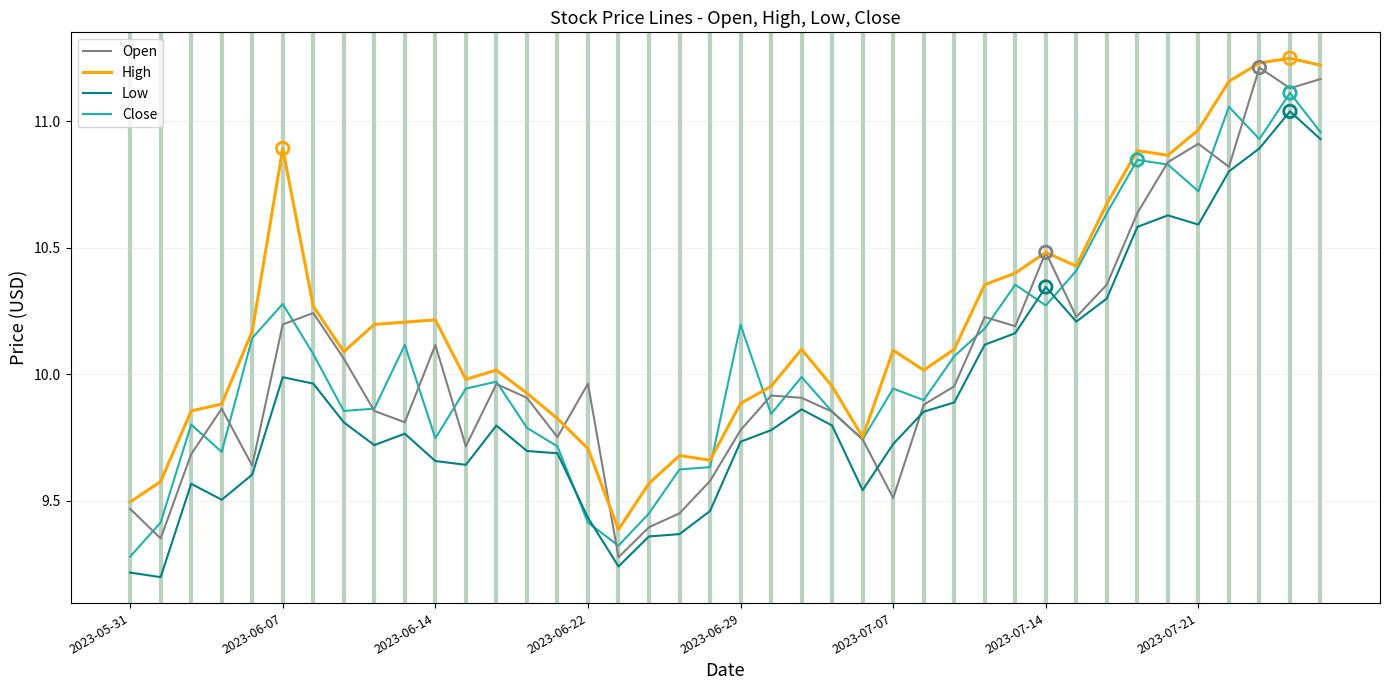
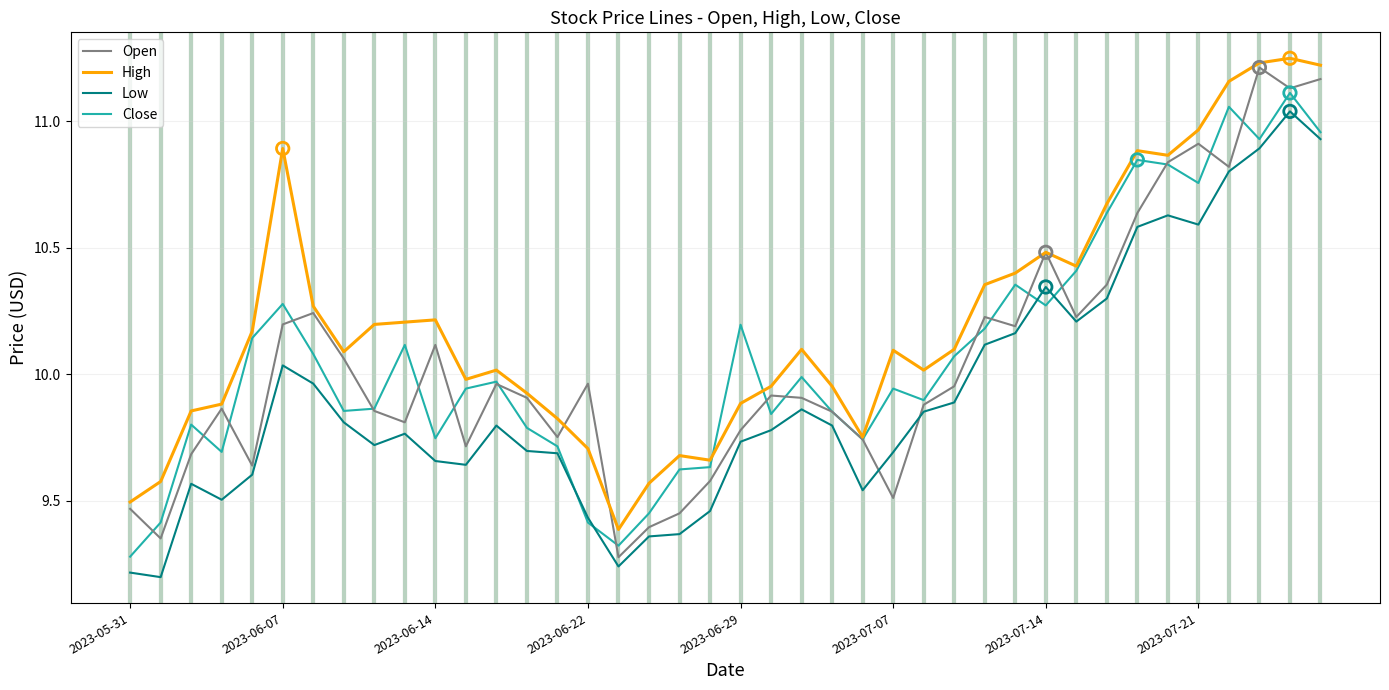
Low, 2023-06-07: 9.99 -> 10.03
Low, 2023-07-07: 9.72 -> 9.69
Close, 2023-07-21: 10.72 -> 10.76
